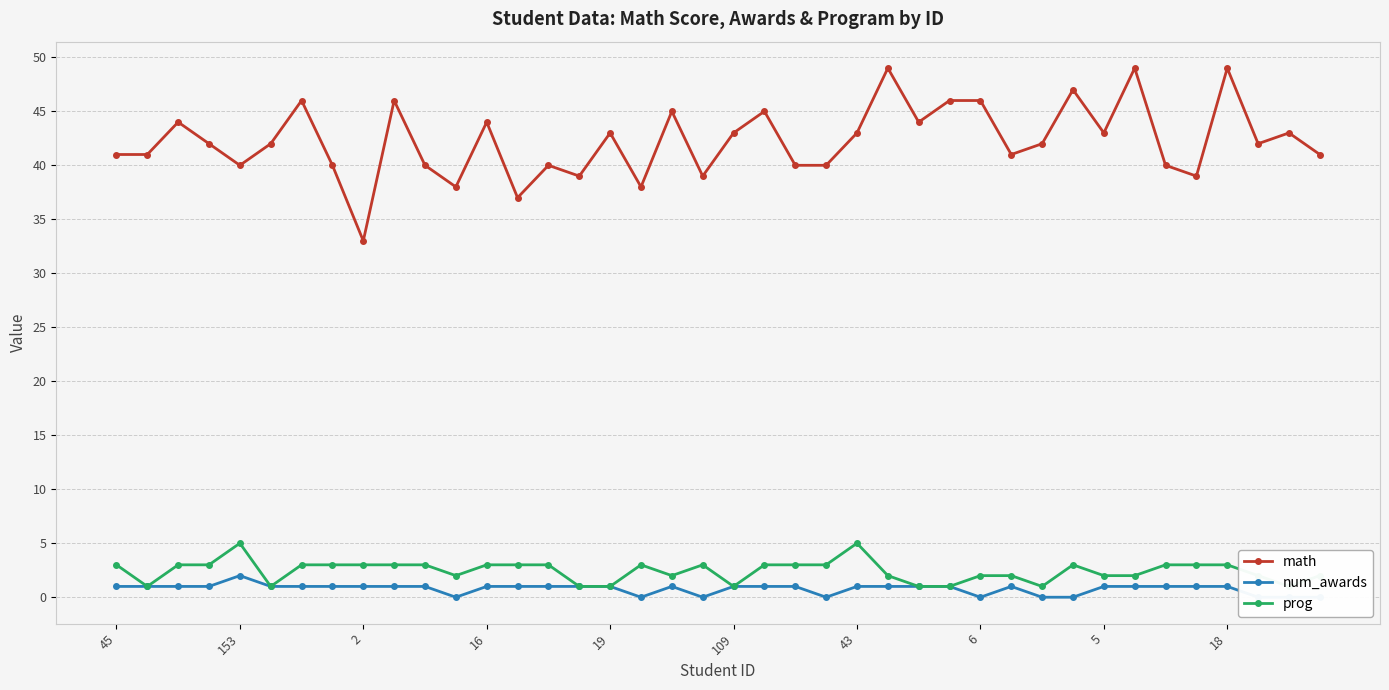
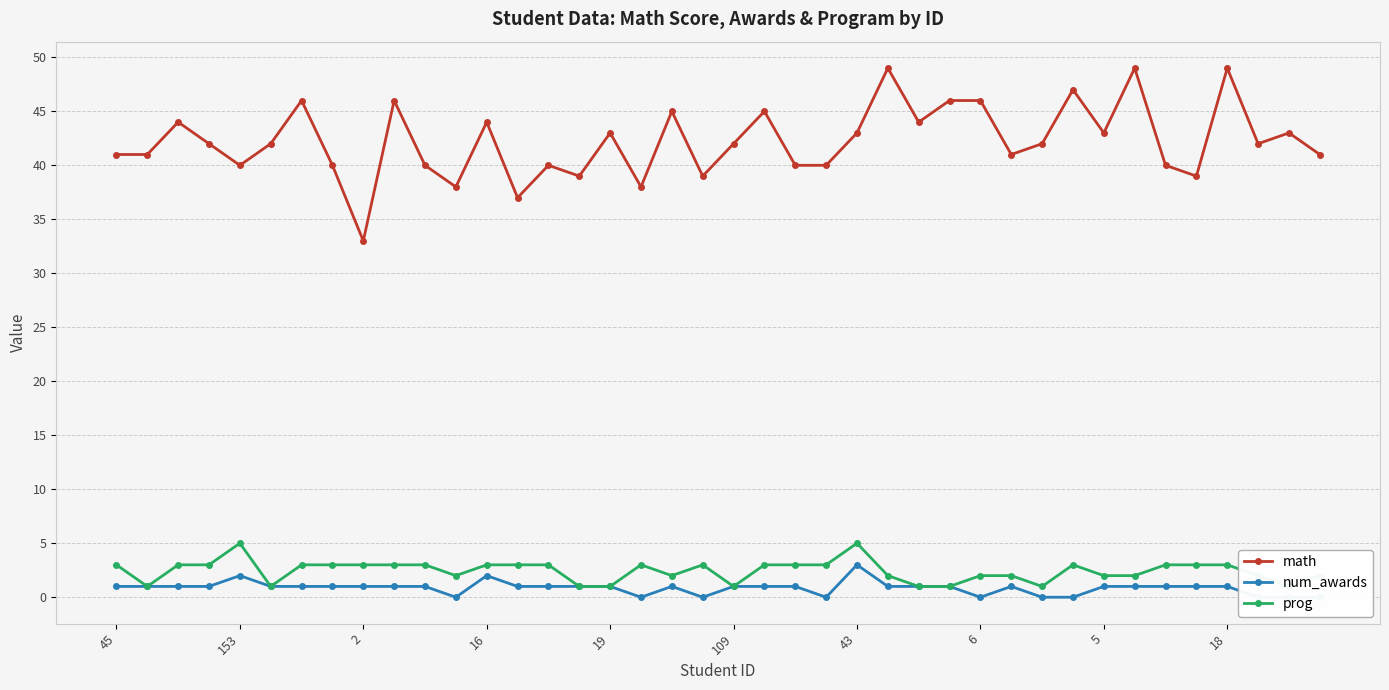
num_awards, 16: 1 -> 2
math, 109: 43 -> 42
num_awards, 43: 1 -> 3
